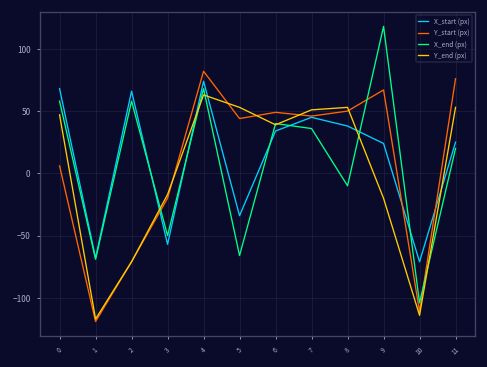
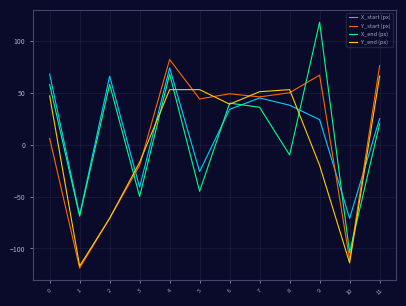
X_start (px), 3: -57 -> -41
Y_end (px), 4: 63 -> 53
X_start (px), 5: -34 -> -26
X_end (px), 5: -66 -> -45
Y_end (px), 11: 53 -> 66
